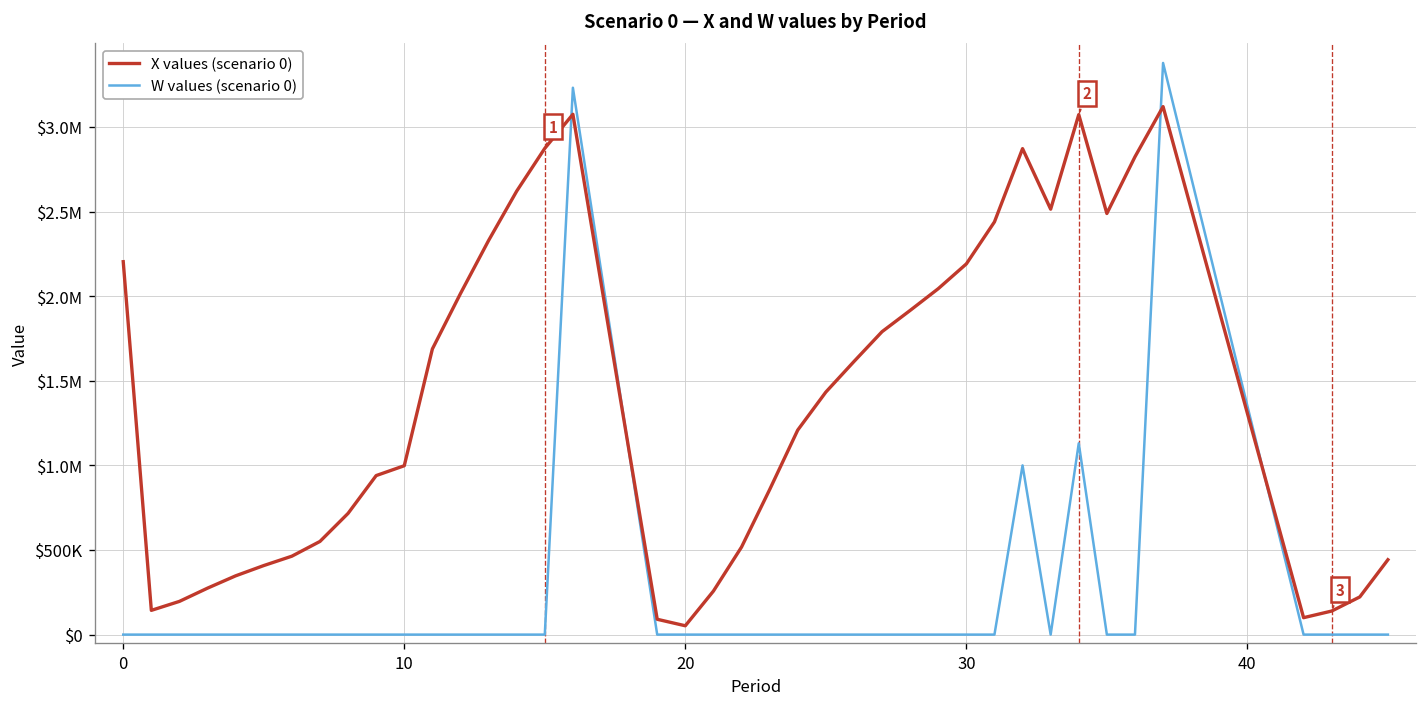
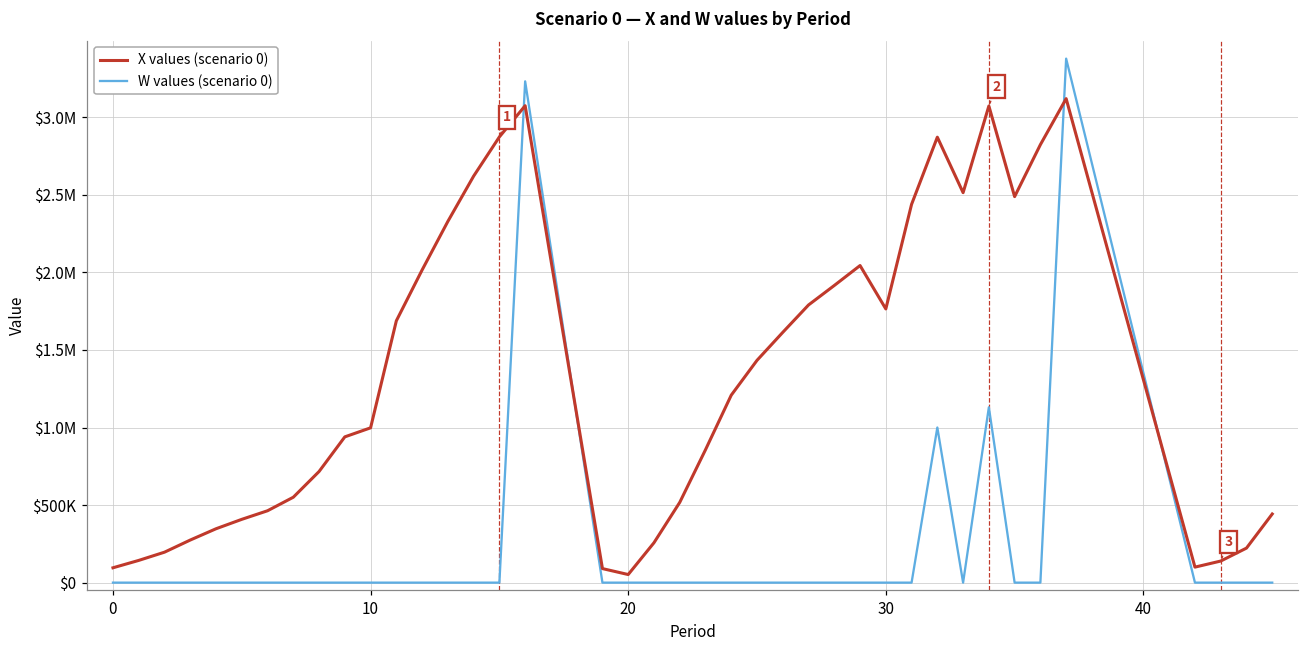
X values (scenario 0), 0: $2200000 -> $100000
X values (scenario 0), 30: $2190000 -> $1760000
